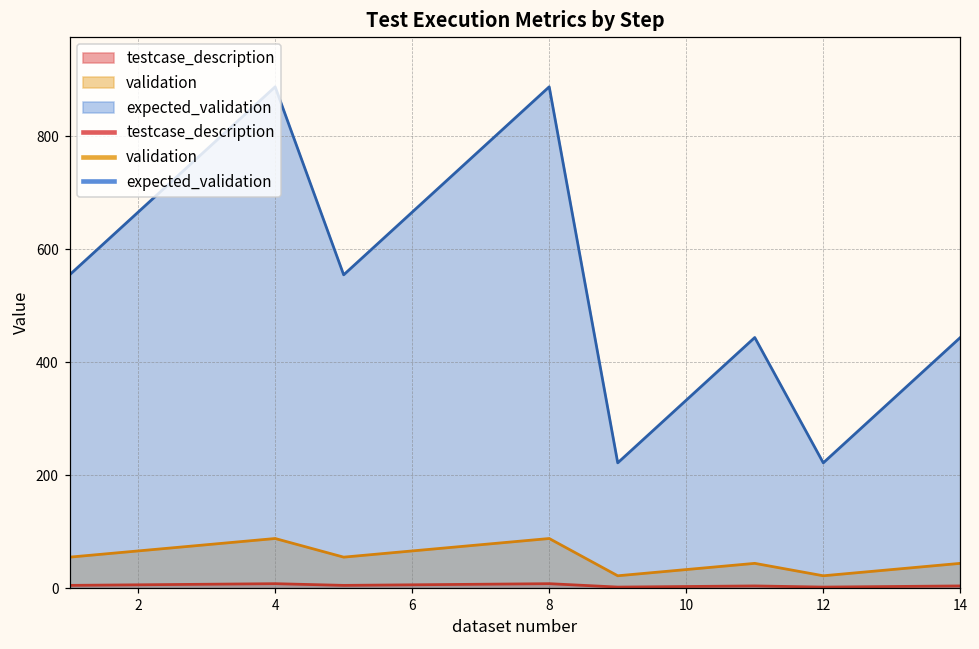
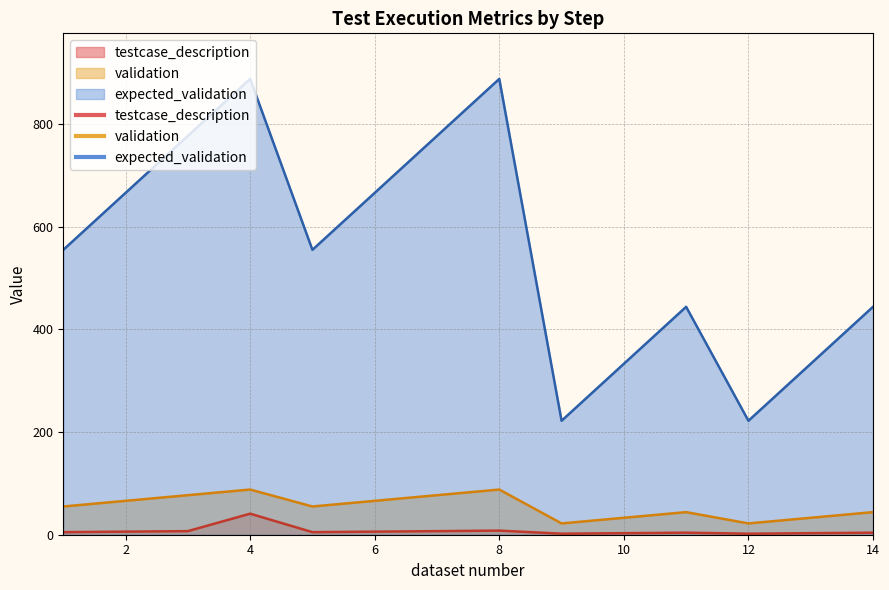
testcase_description, 4: 10 -> 40
